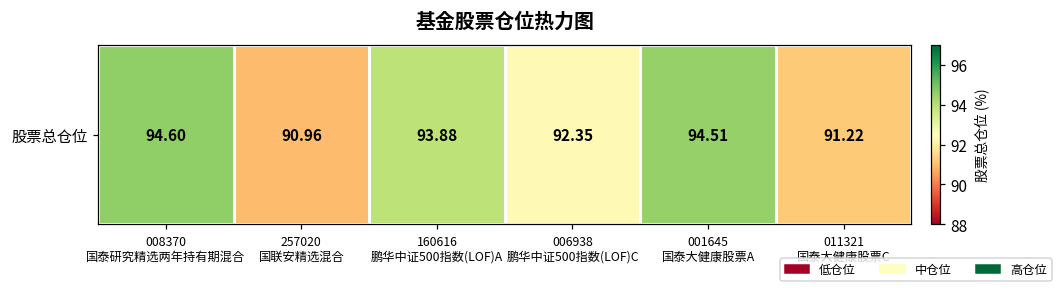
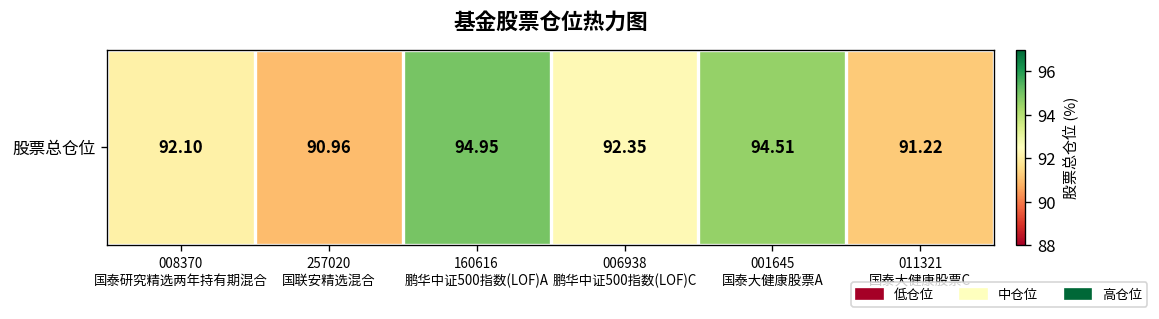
股票总仓位, 008370 国泰研究精选两年持有期混合: 94.60 -> 92.10
股票总仓位, 160616 鹏华中证500指数(LOF)A: 93.88 -> 94.95
